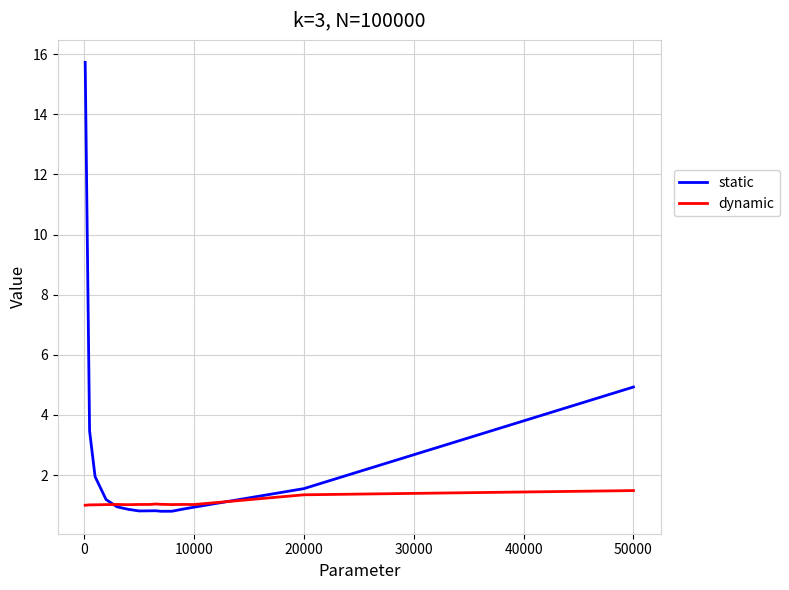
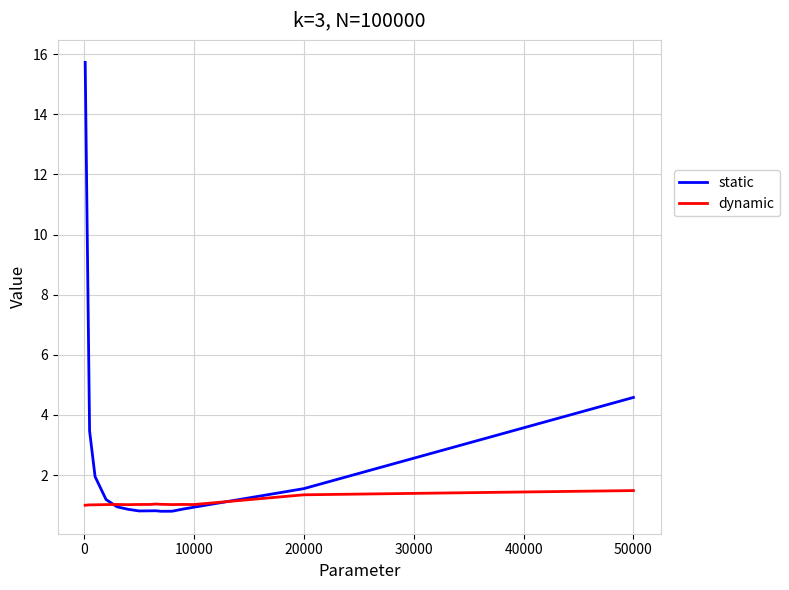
static, 50000: 4.9 -> 4.6
